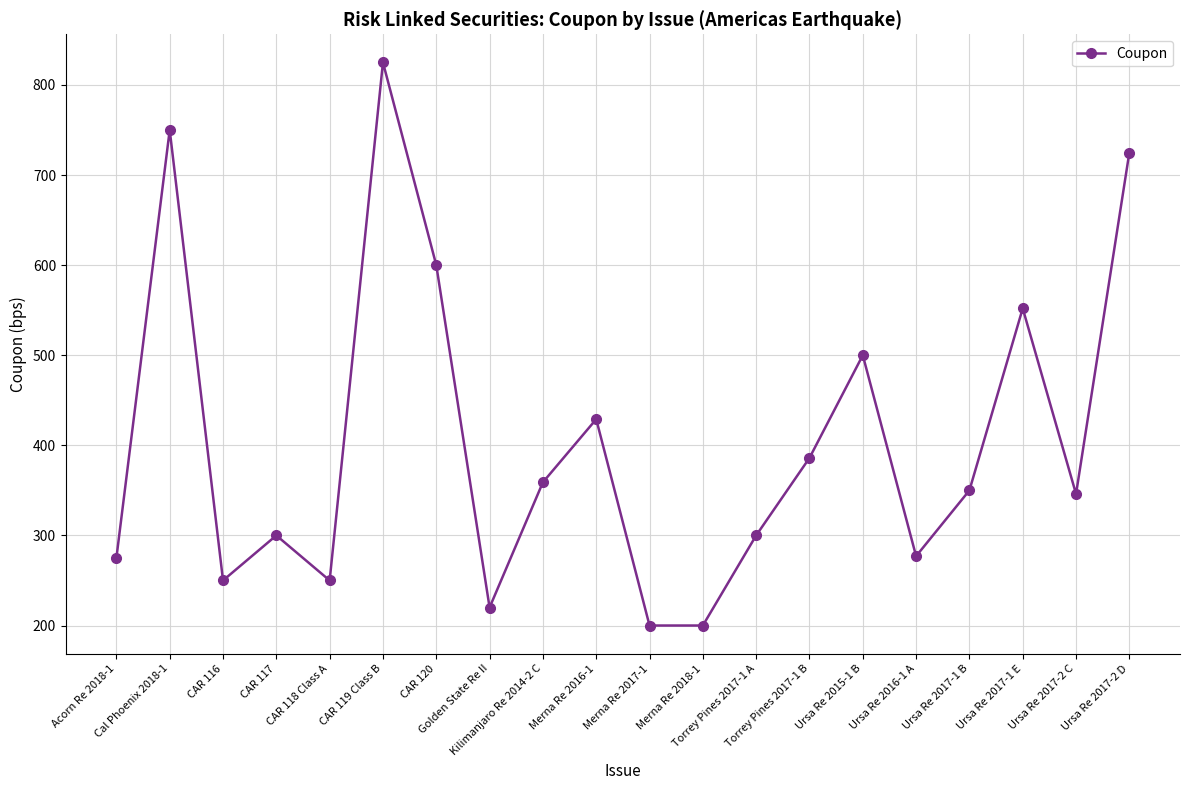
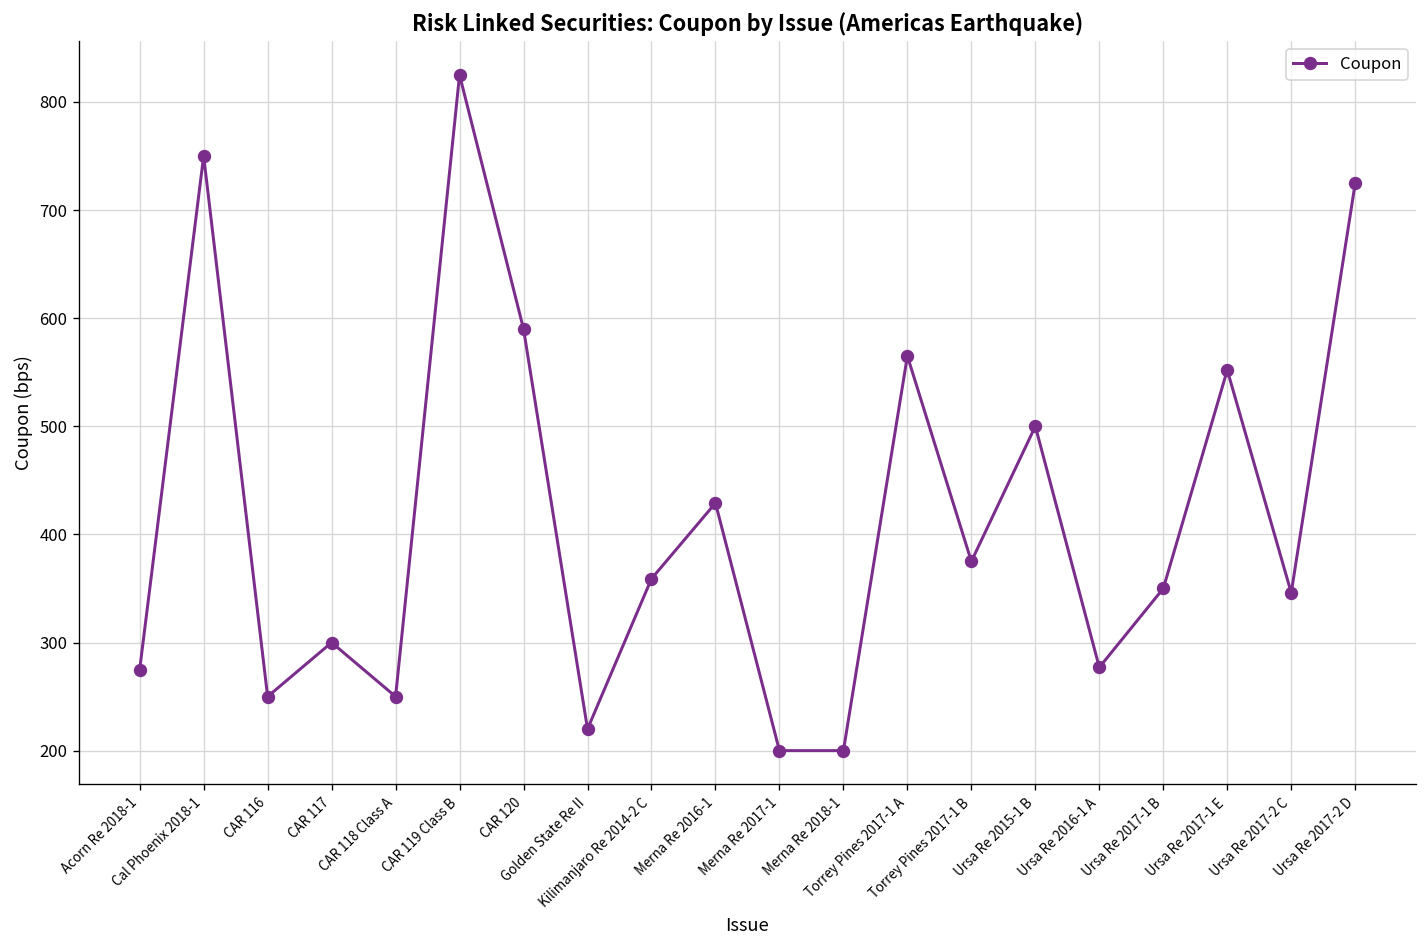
CAR 120: 600 -> 590
Torrey Pines 2017-1 A: 300 -> 570
Torrey Pines 2017-1 B: 390 -> 380
